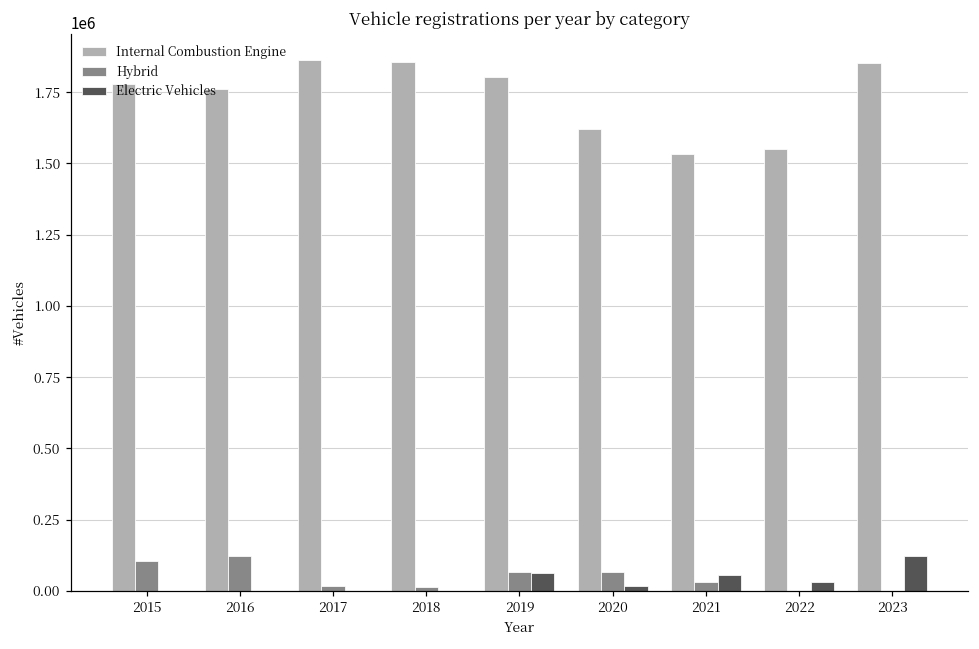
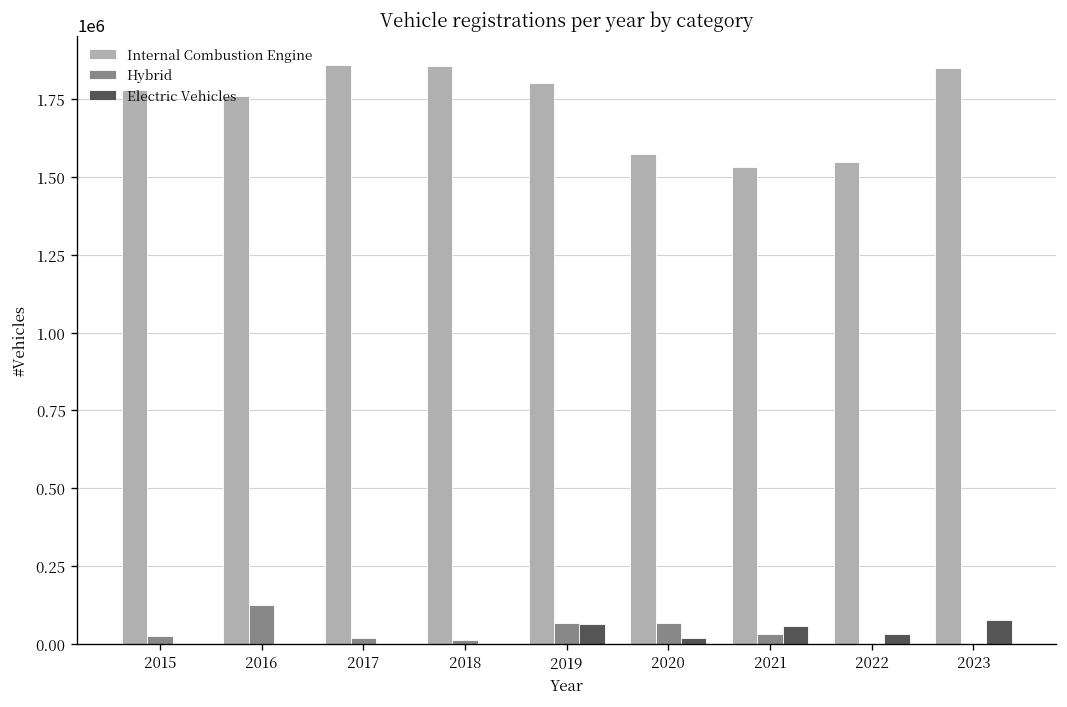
Hybrid, 2015: 110000 -> 20000
Internal Combustion Engine, 2020: 1620000 -> 1570000
Electric Vehicles, 2023: 120000 -> 80000
